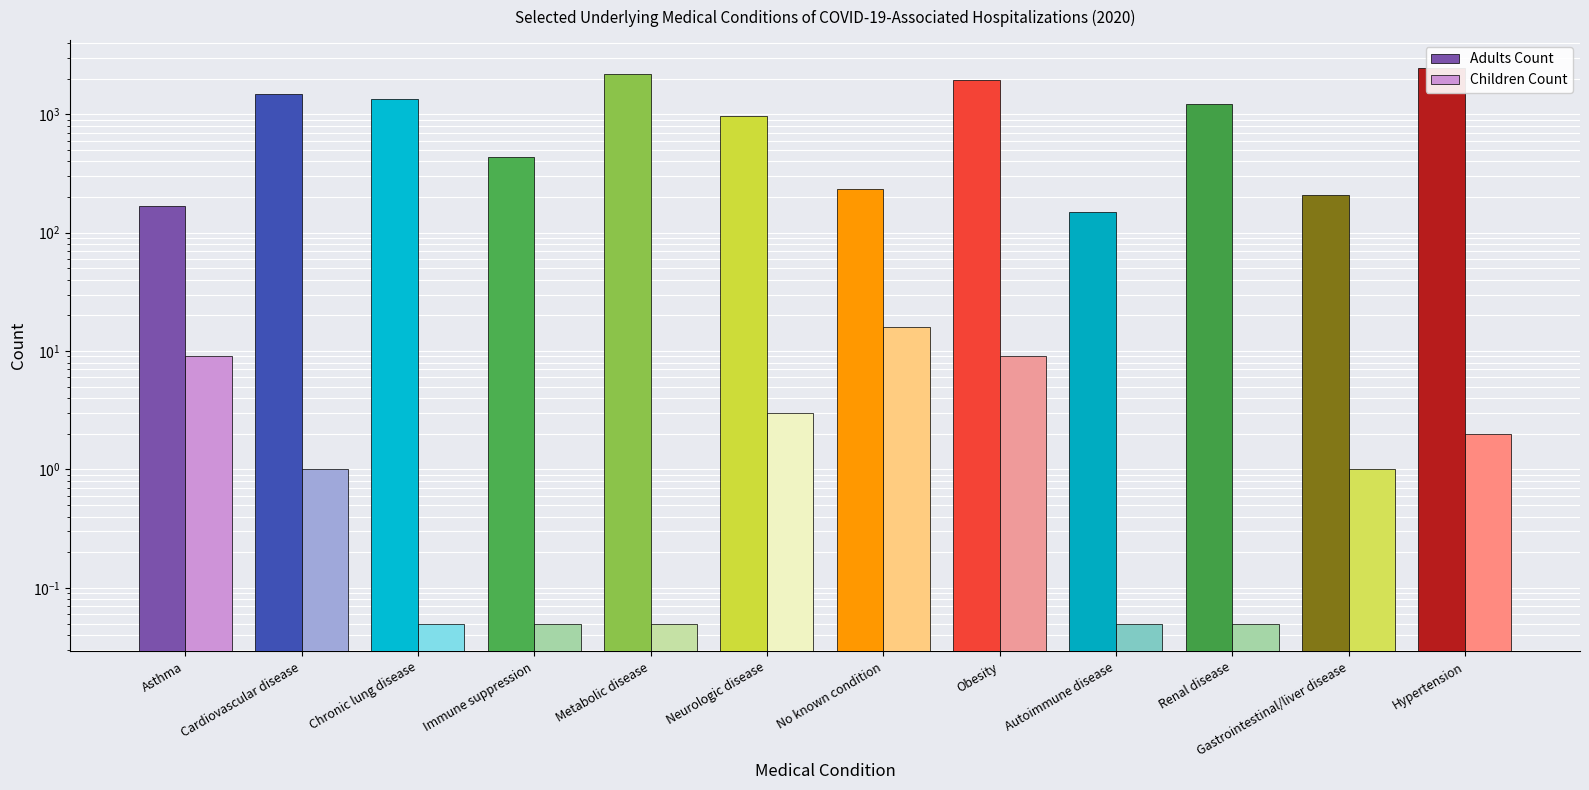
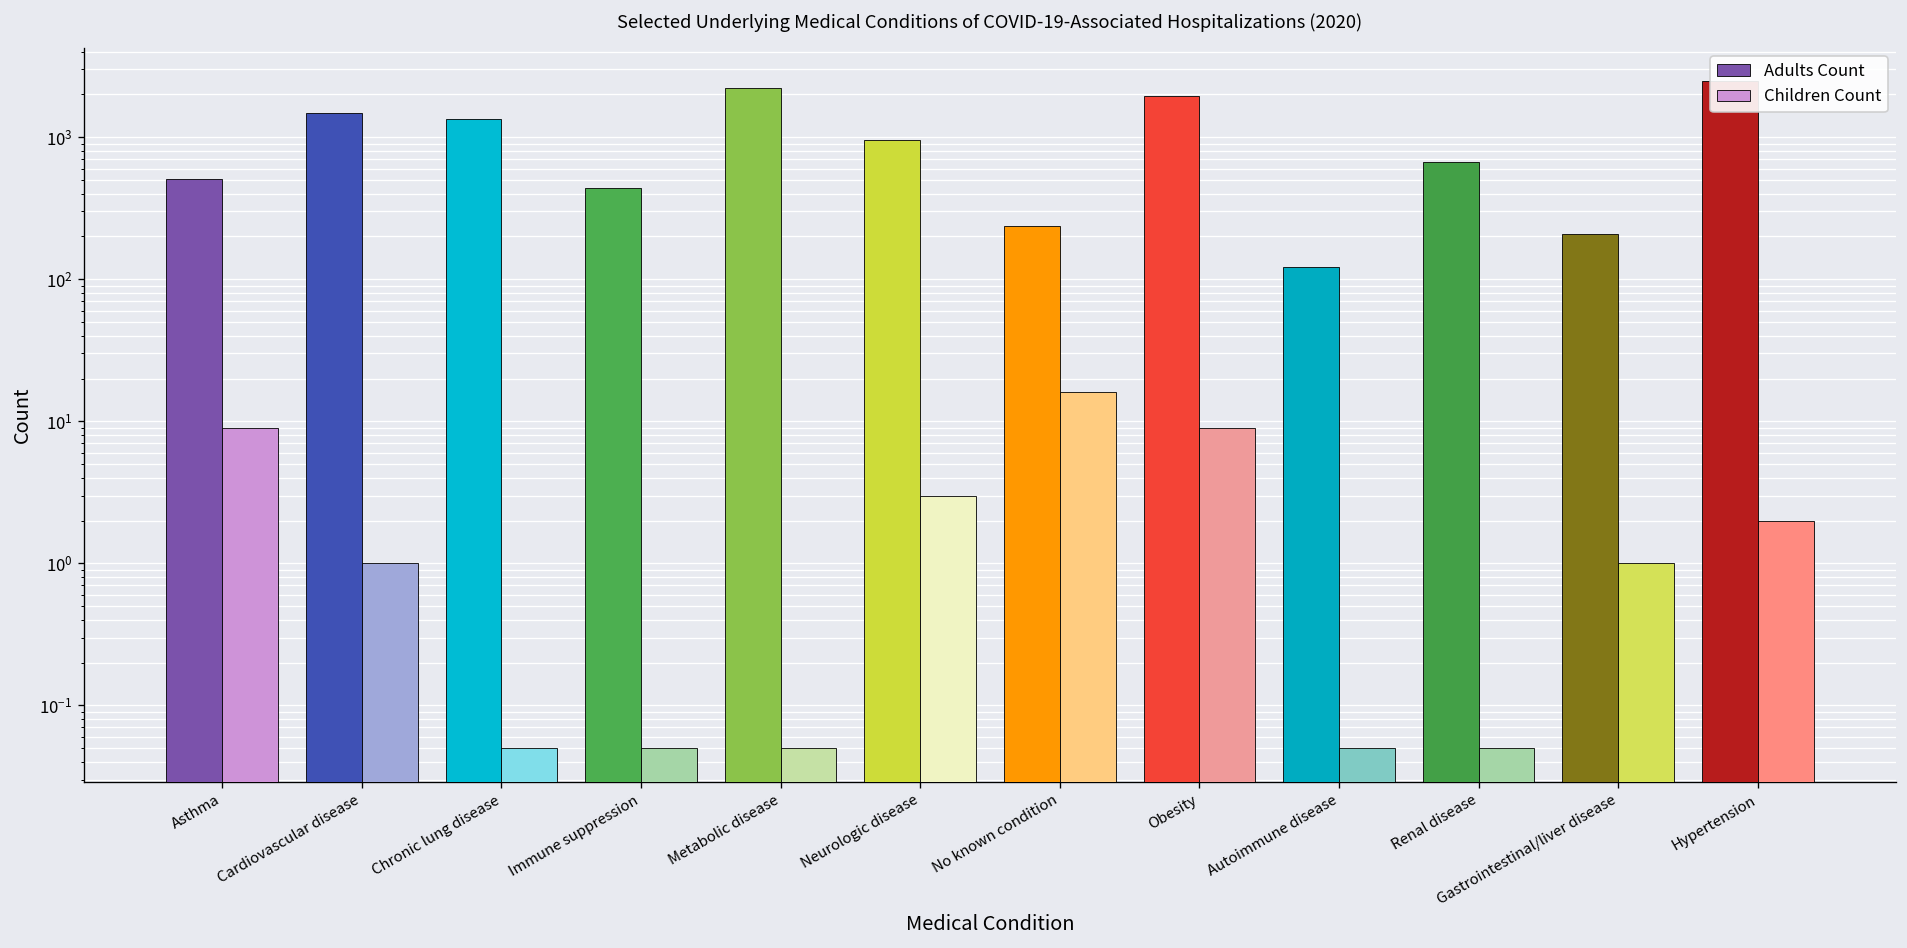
Adults Count, Asthma: 170 -> 510
Adults Count, Autoimmune disease: 150 -> 120
Adults Count, Renal disease: 1200 -> 700
